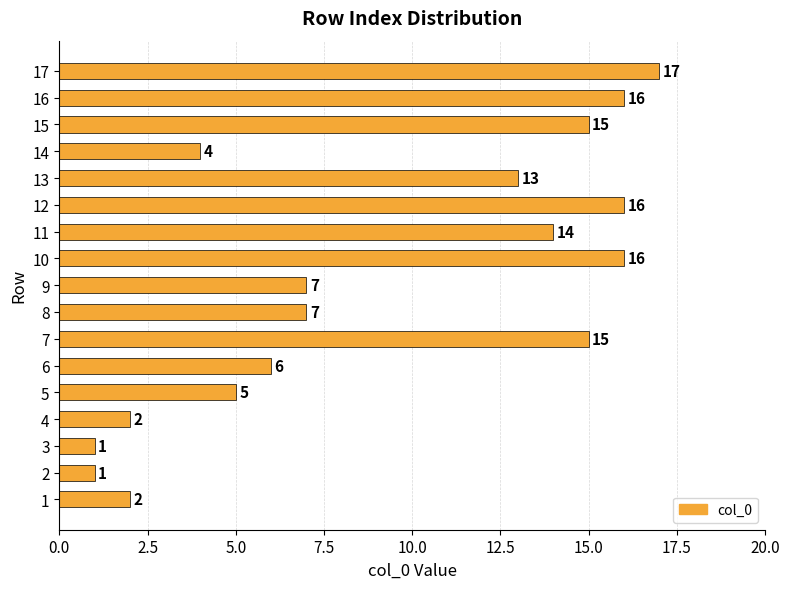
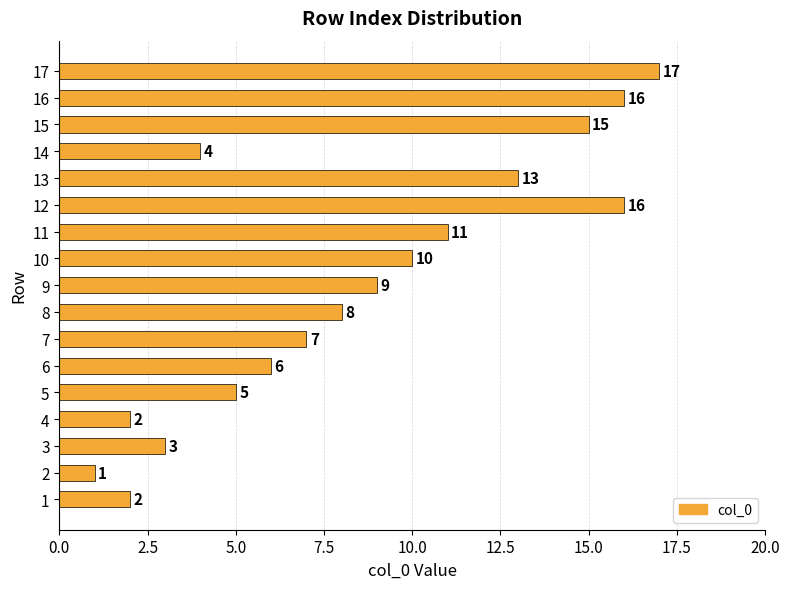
11: 14 -> 11
10: 16 -> 10
9: 7 -> 9
8: 7 -> 8
7: 15 -> 7
3: 1 -> 3
